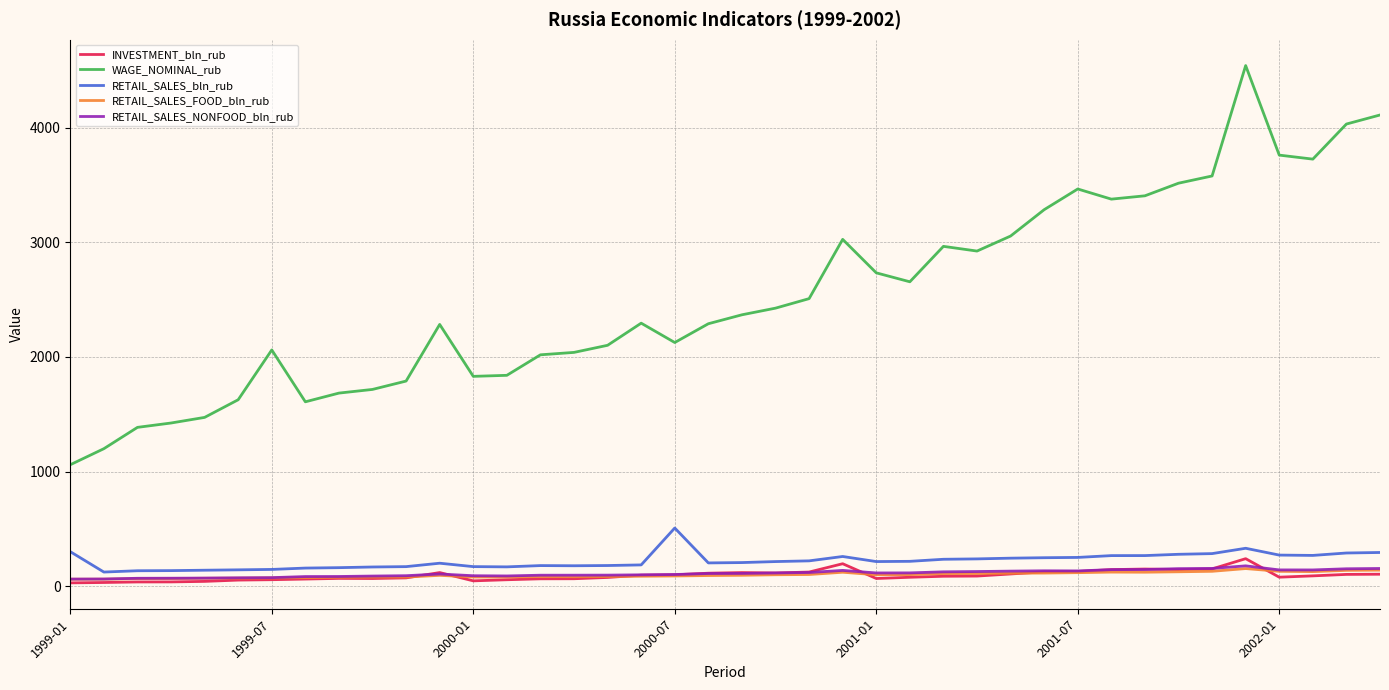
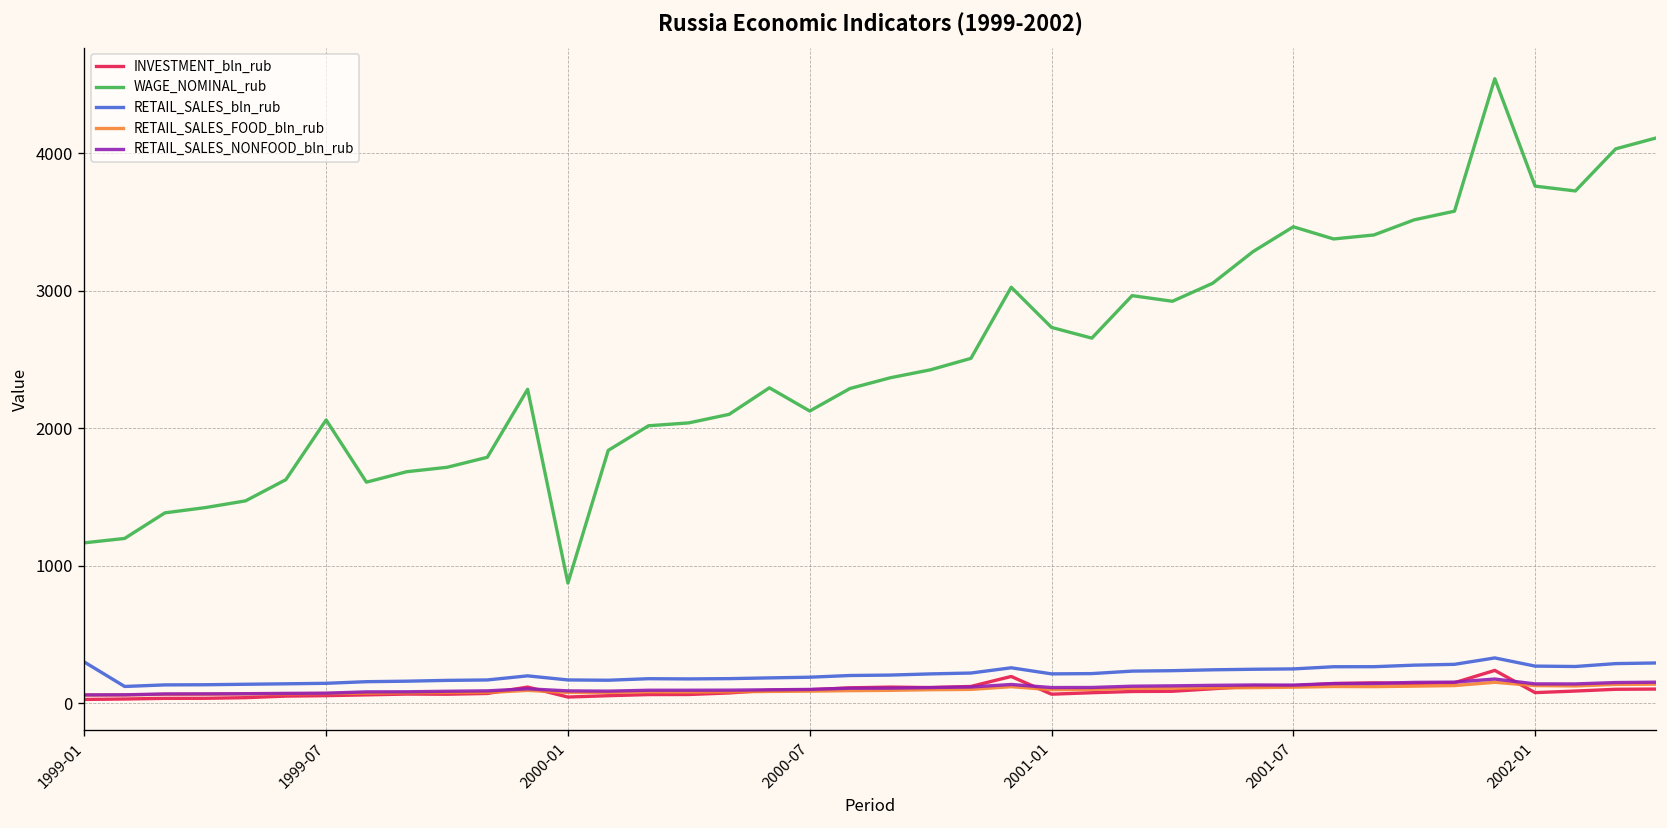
WAGE_NOMINAL_rub, 1999-01: 1060 -> 1170
WAGE_NOMINAL_rub, 2000-01: 1830 -> 870
RETAIL_SALES_bln_rub, 2000-07: 510 -> 190
